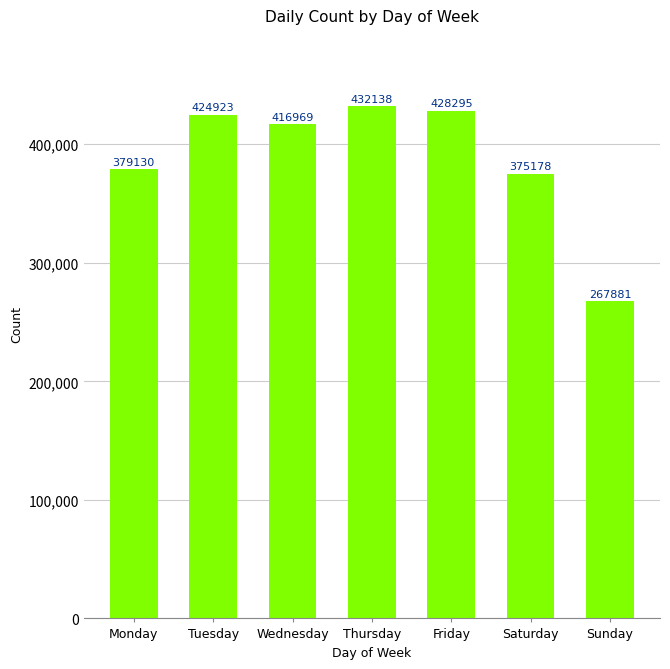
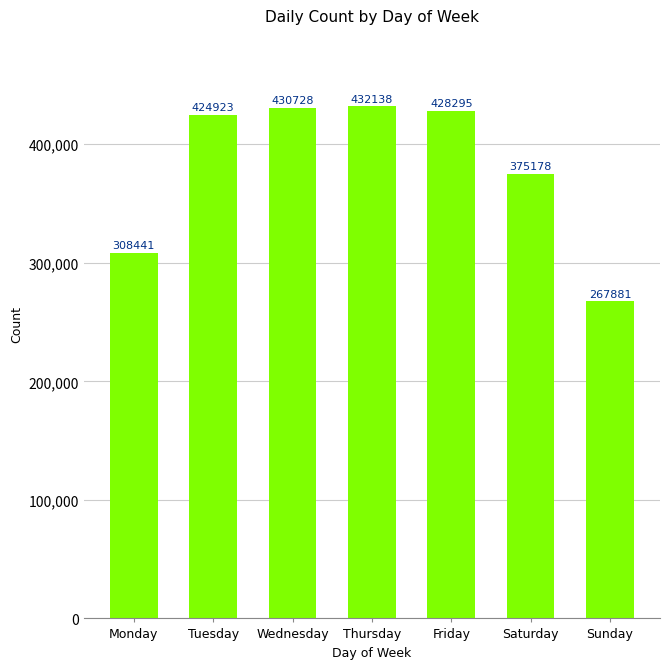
Monday: 379130 -> 308441
Wednesday: 416969 -> 430728
